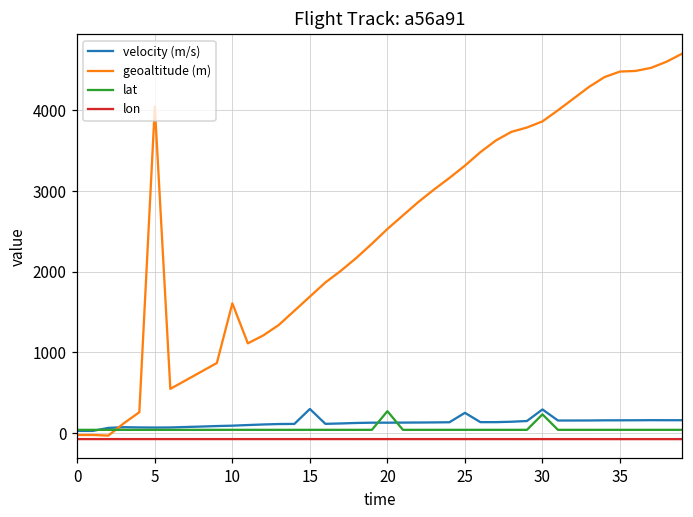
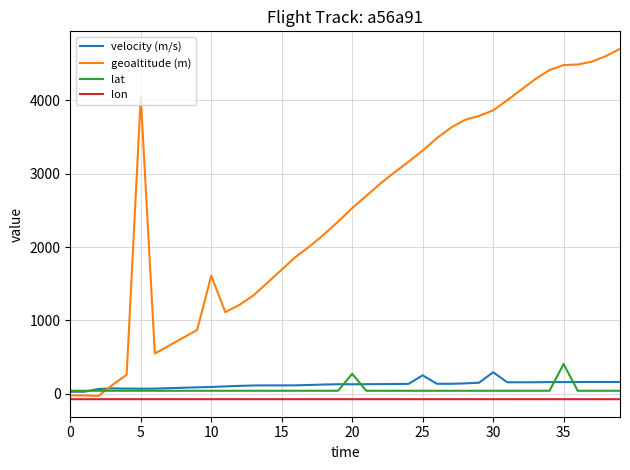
velocity (m/s), 15: 300 -> 100
lat, 30: 200 -> 0
lat, 35: 0 -> 400
